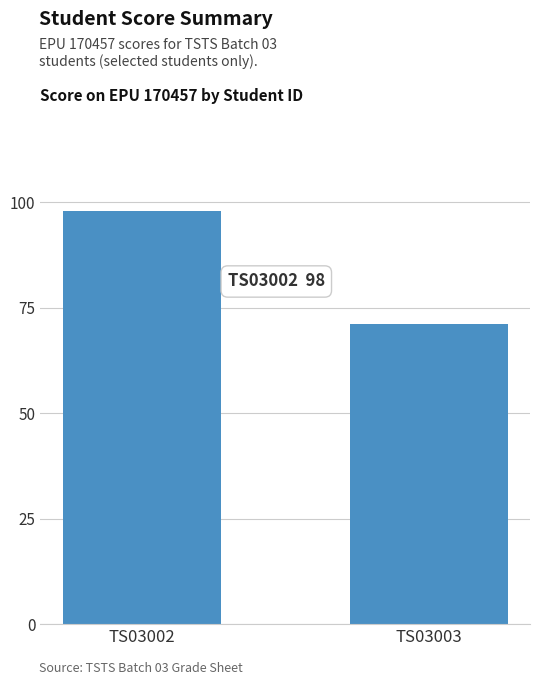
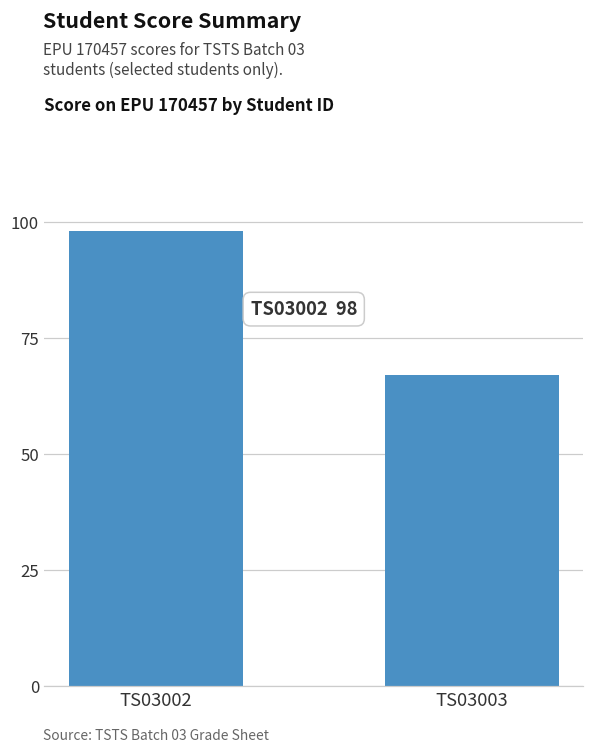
TS03003: 71 -> 67
